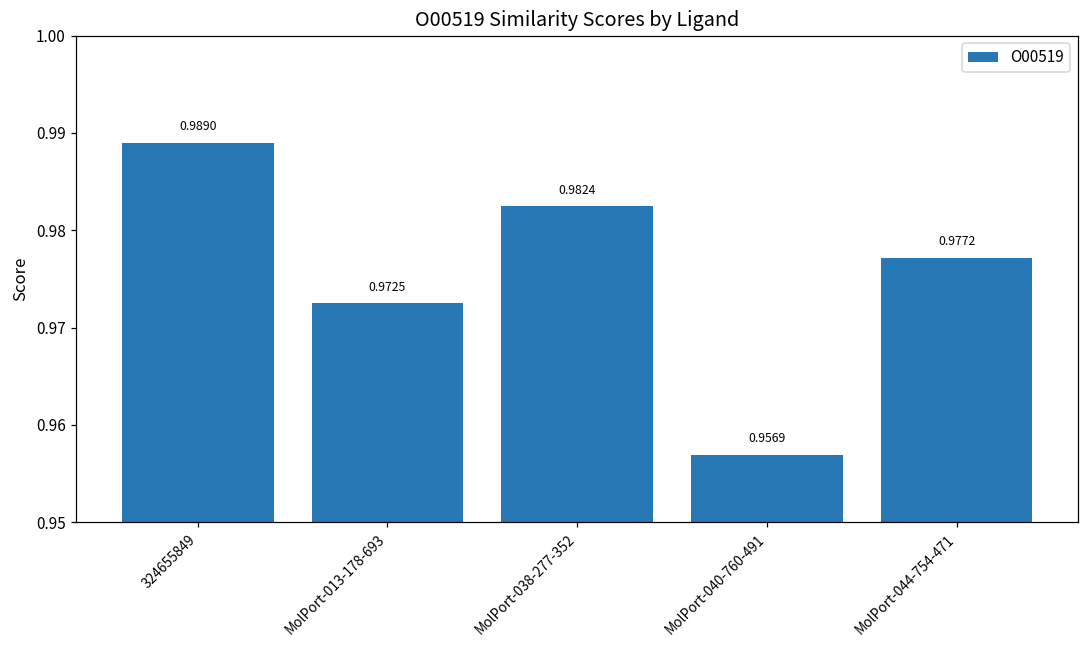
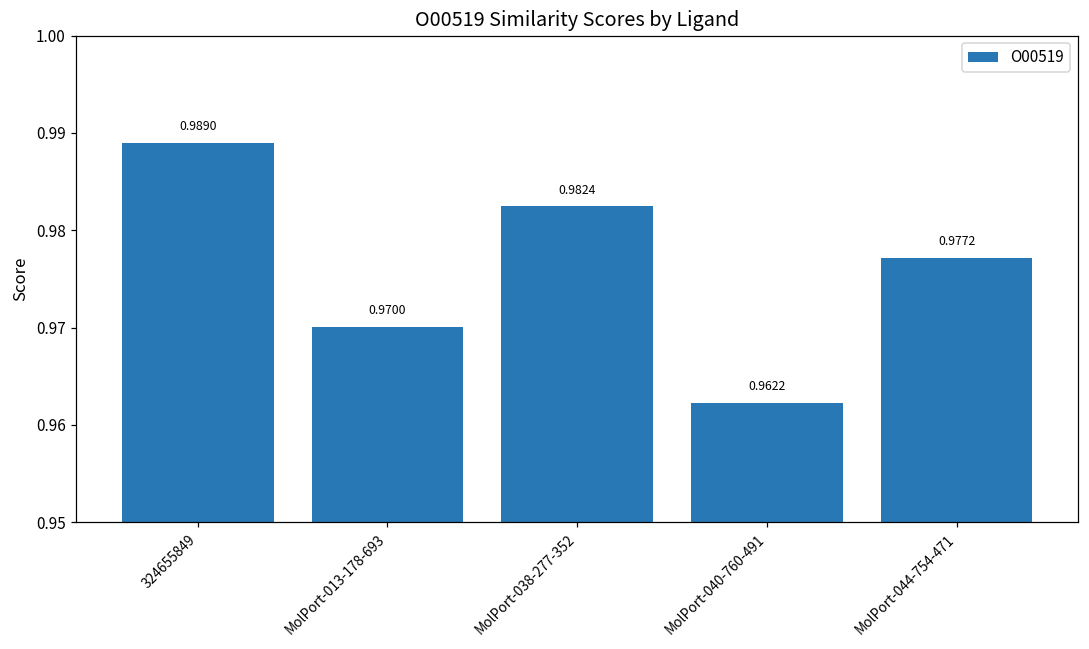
MolPort-013-178-693: 0.9725 -> 0.9700
MolPort-040-760-491: 0.9569 -> 0.9622
